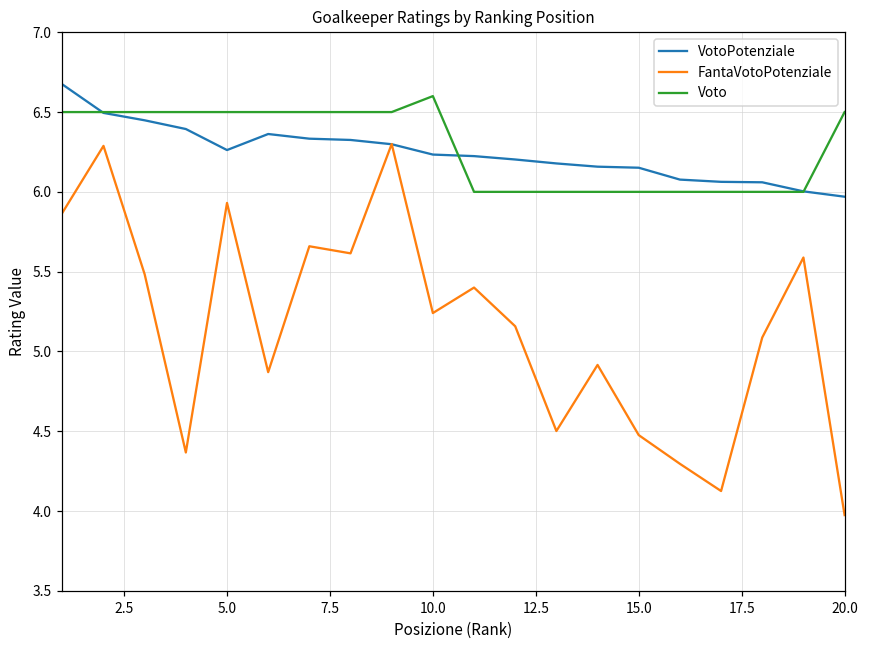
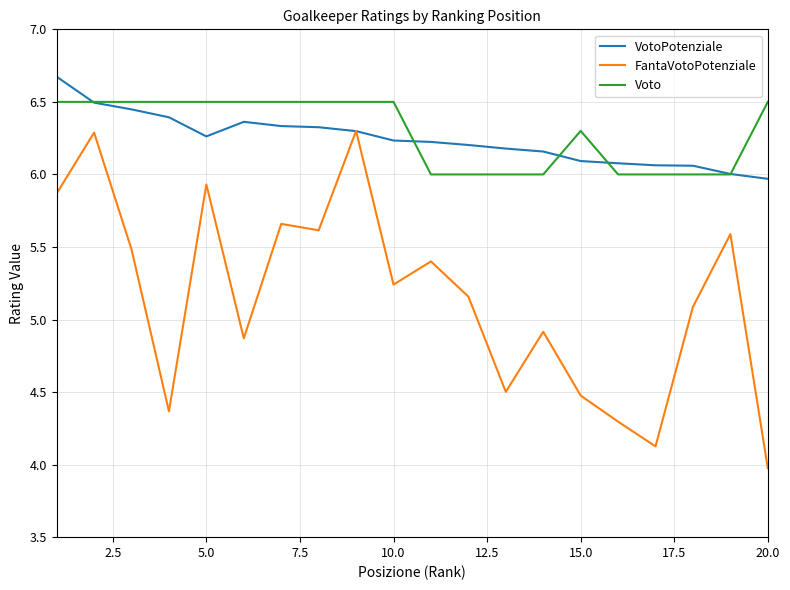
Voto, 10.0: 6.6 -> 6.5
VotoPotenziale, 15.0: 6.15 -> 6.09
Voto, 15.0: 6.0 -> 6.3
